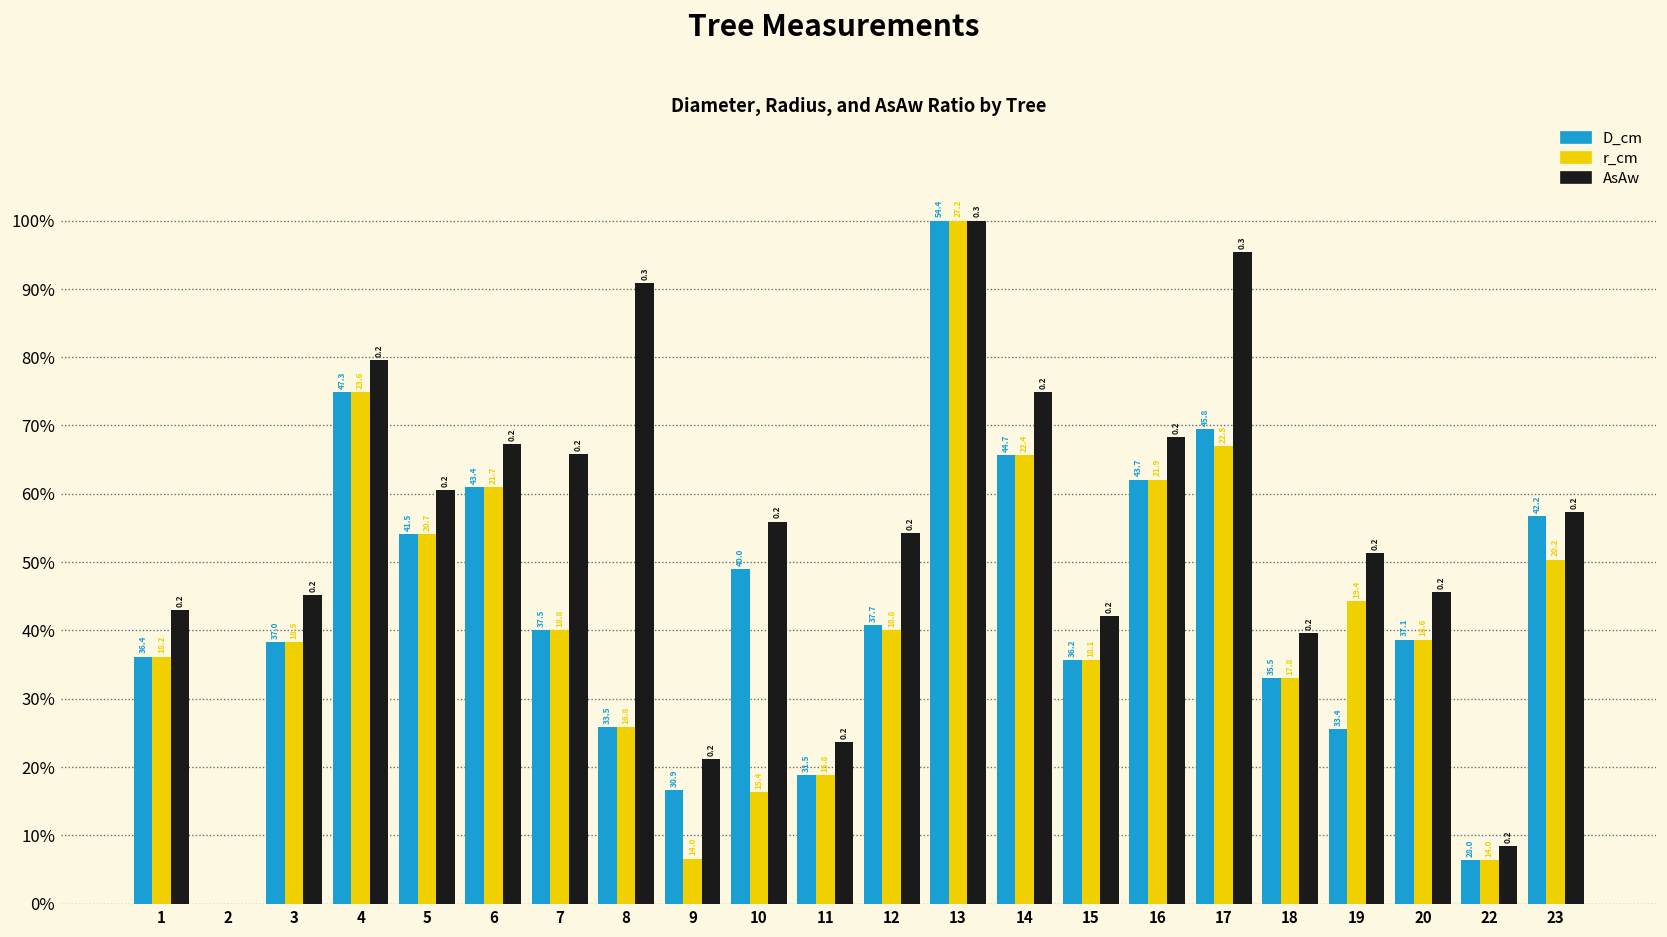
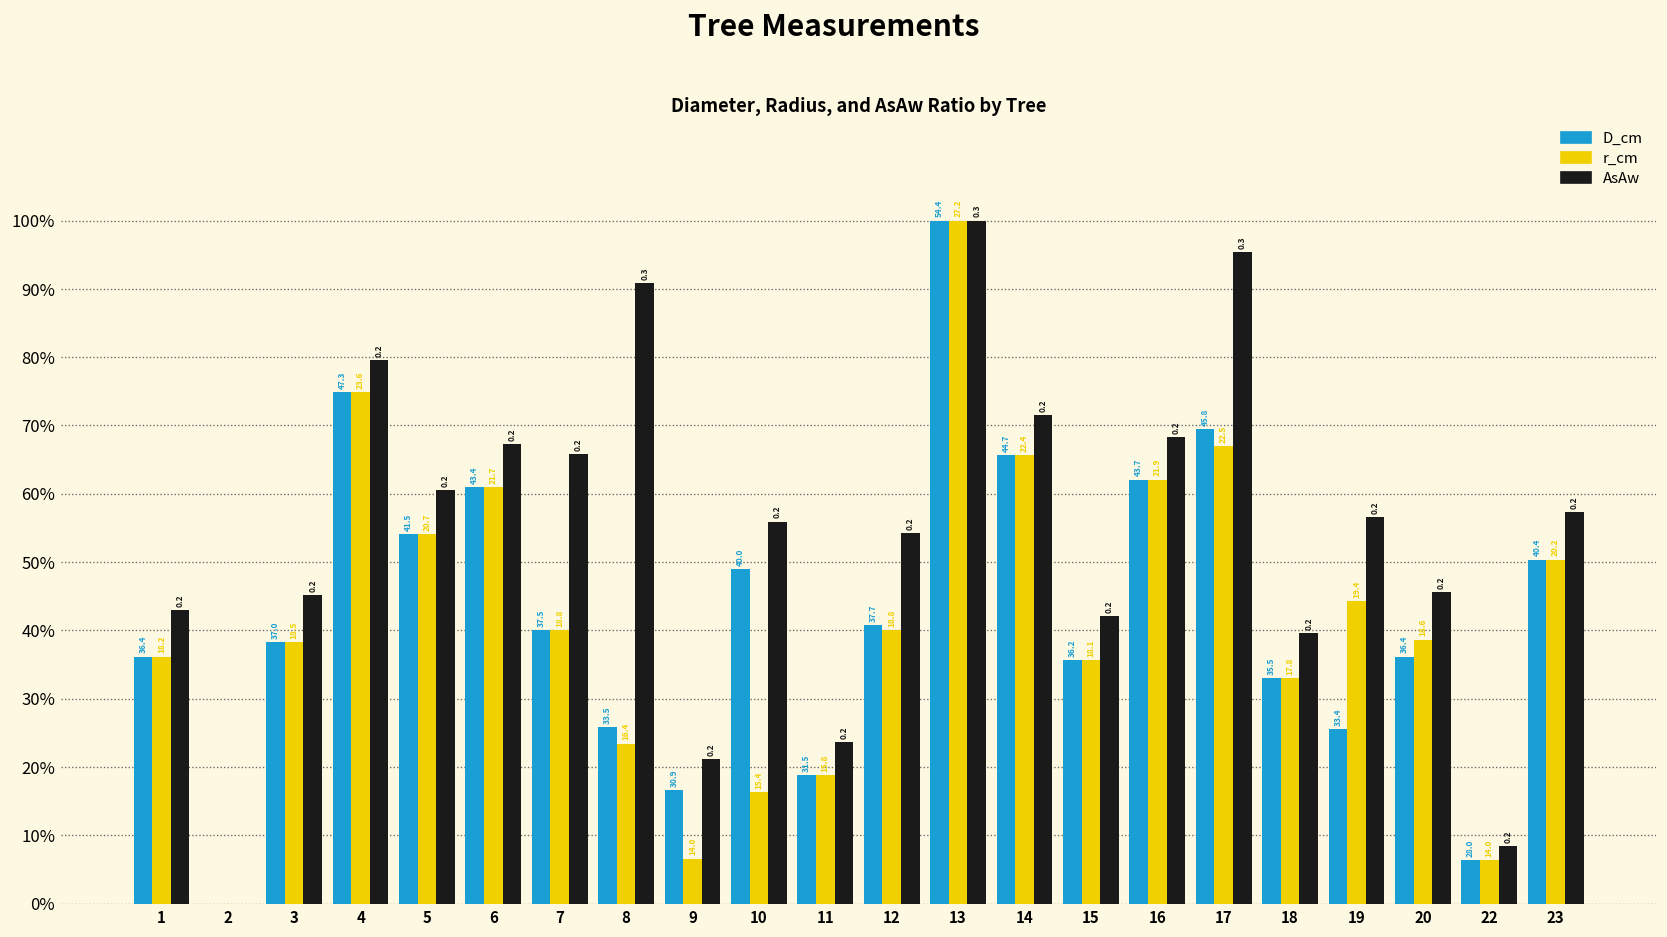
r_cm, 8: 16.8 -> 16.4
AsAw, 14: 75% -> 71%
AsAw, 19: 51% -> 57%
D_cm, 20: 37.1 -> 36.4
D_cm, 23: 42.2 -> 40.4
